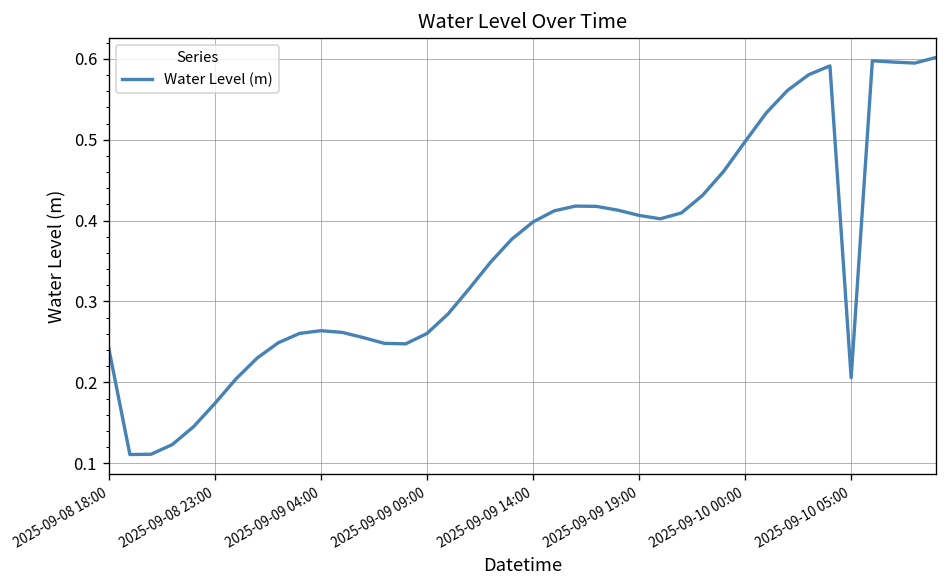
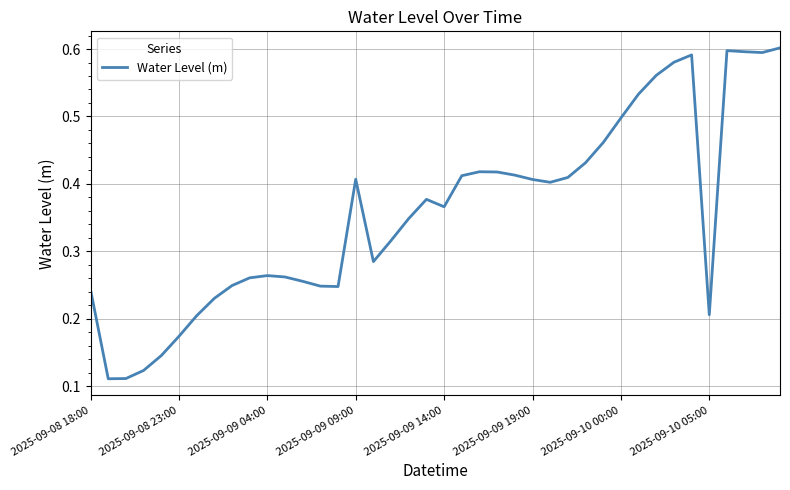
2025-09-09 09:00: 0.26 -> 0.41
2025-09-09 14:00: 0.40 -> 0.37
